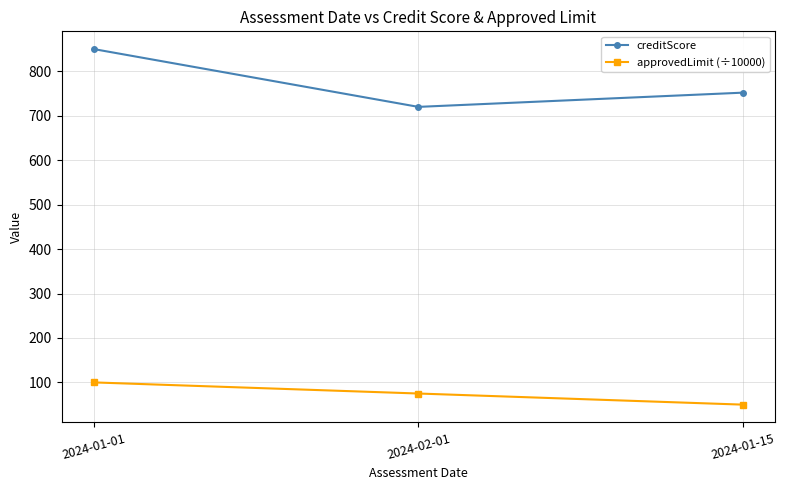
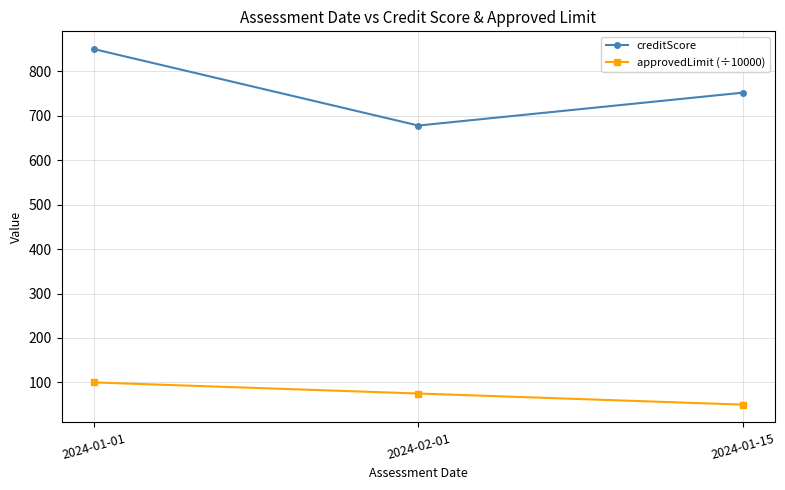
creditScore, 2024-02-01: 720 -> 680
